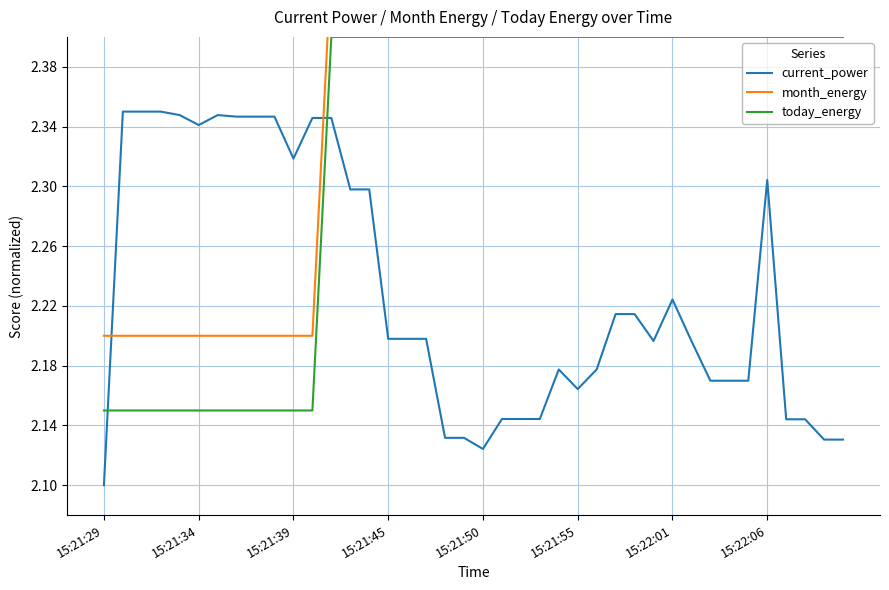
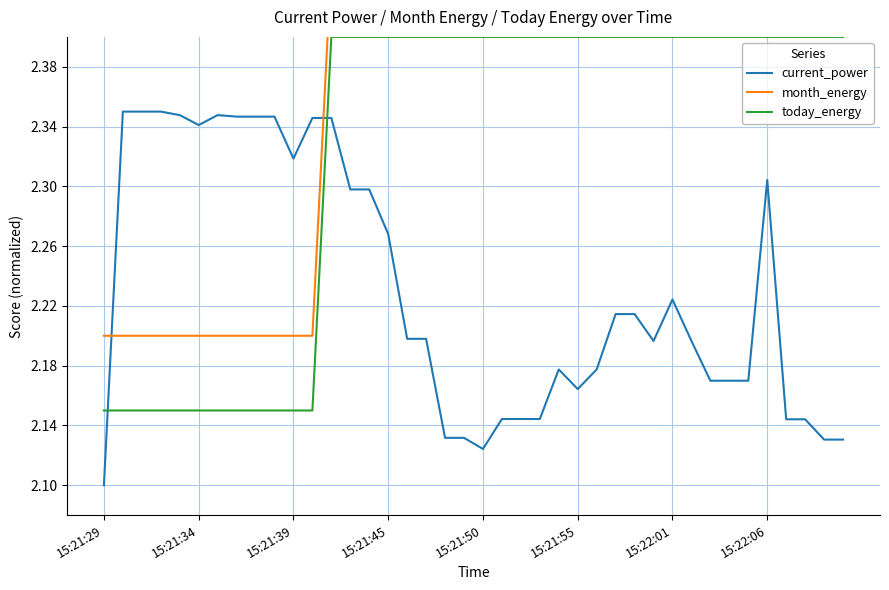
current_power, 15:21:45: 2.198 -> 2.268
